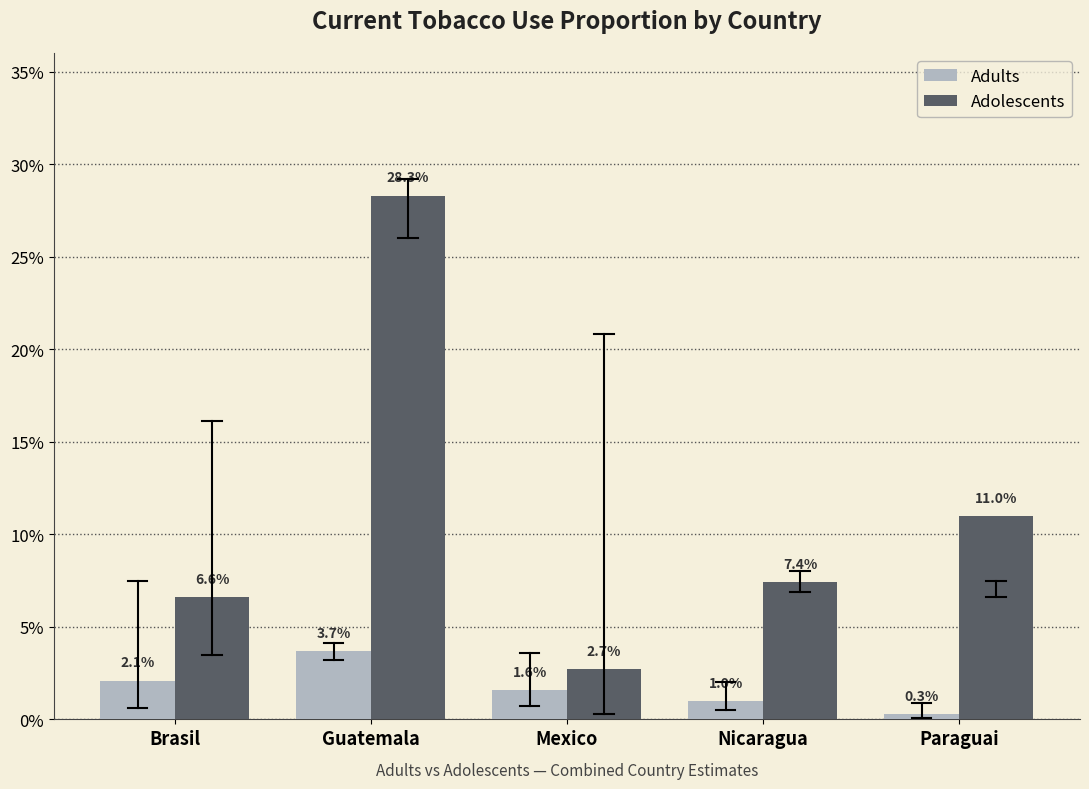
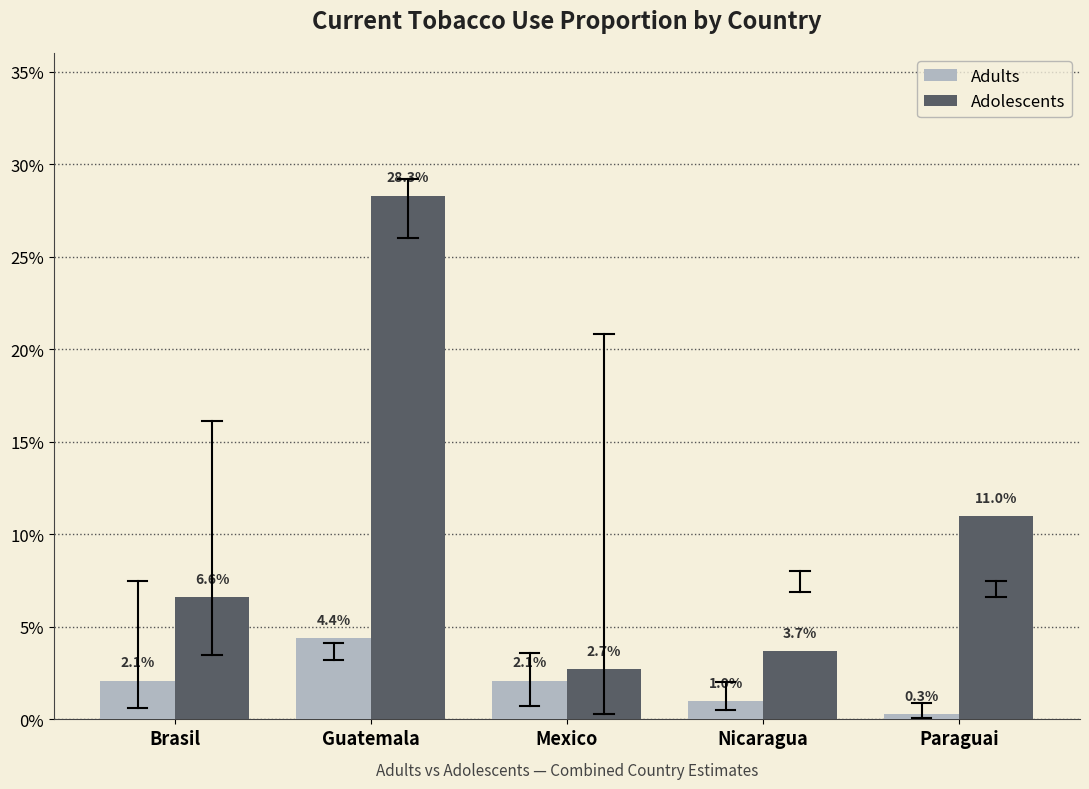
Adults, Guatemala: 3.7% -> 4.4%
Adults, Mexico: 1.6% -> 2.1%
Adolescents, Nicaragua: 7.4% -> 3.7%
